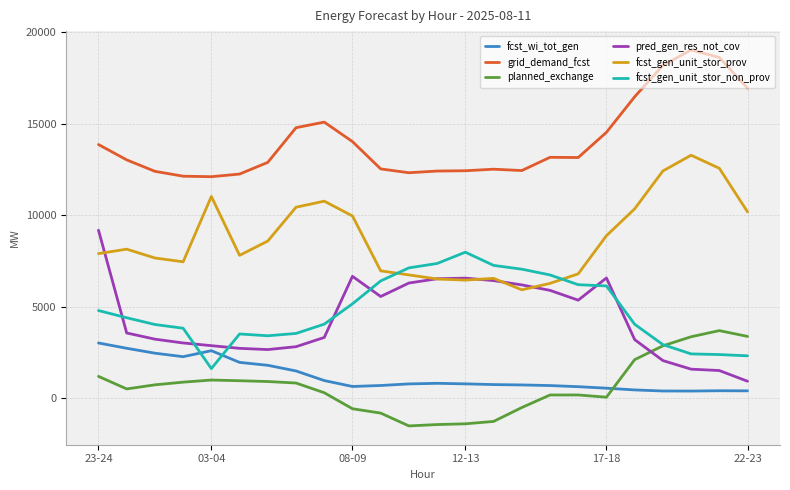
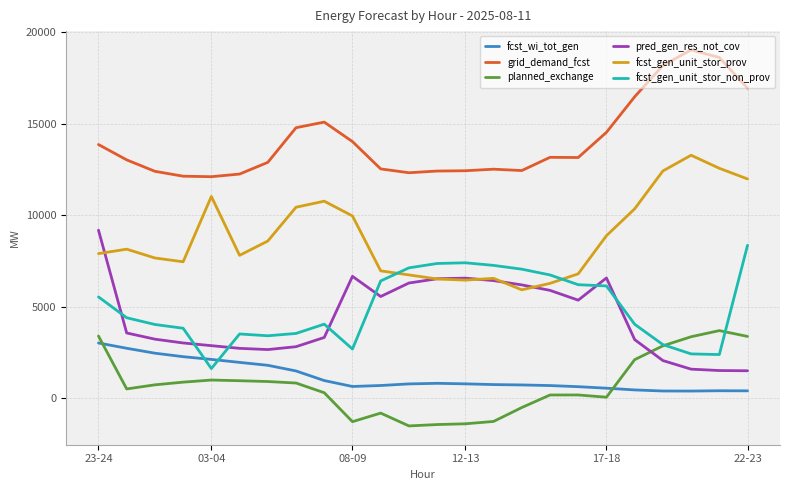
planned_exchange, 23-24: 1200 -> 3400
fcst_gen_unit_stor_non_prov, 23-24: 4800 -> 5500
fcst_wi_tot_gen, 03-04: 2600 -> 2100
planned_exchange, 08-09: -600 -> -1300
fcst_gen_unit_stor_non_prov, 08-09: 5100 -> 2700
fcst_gen_unit_stor_non_prov, 12-13: 8000 -> 7400
pred_gen_res_not_cov, 22-23: 900 -> 1500
fcst_gen_unit_stor_prov, 22-23: 10200 -> 12000
fcst_gen_unit_stor_non_prov, 22-23: 2300 -> 8300
